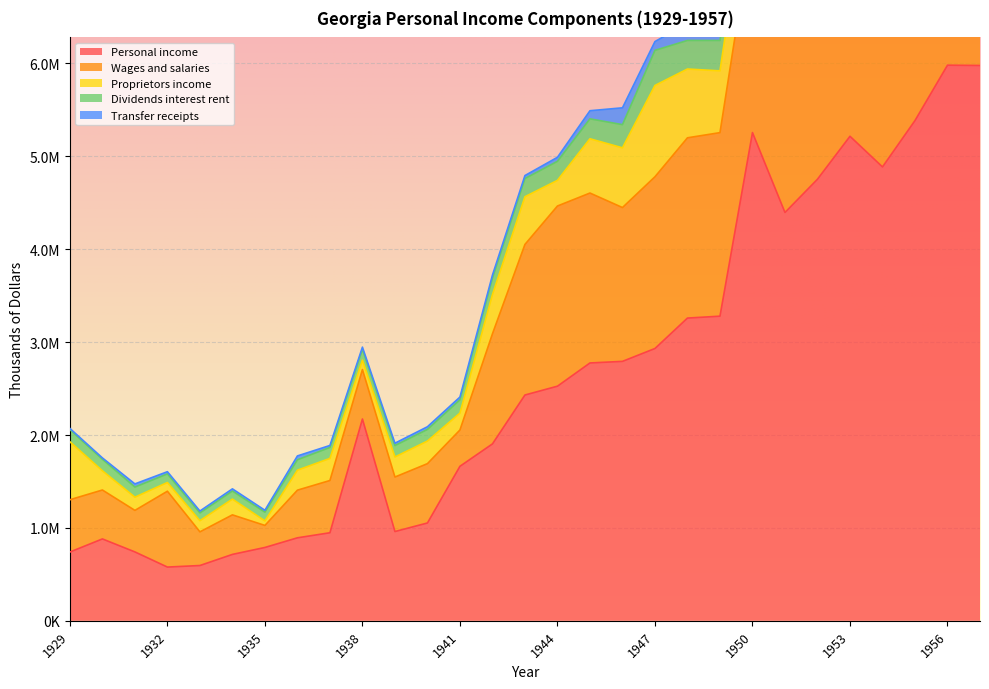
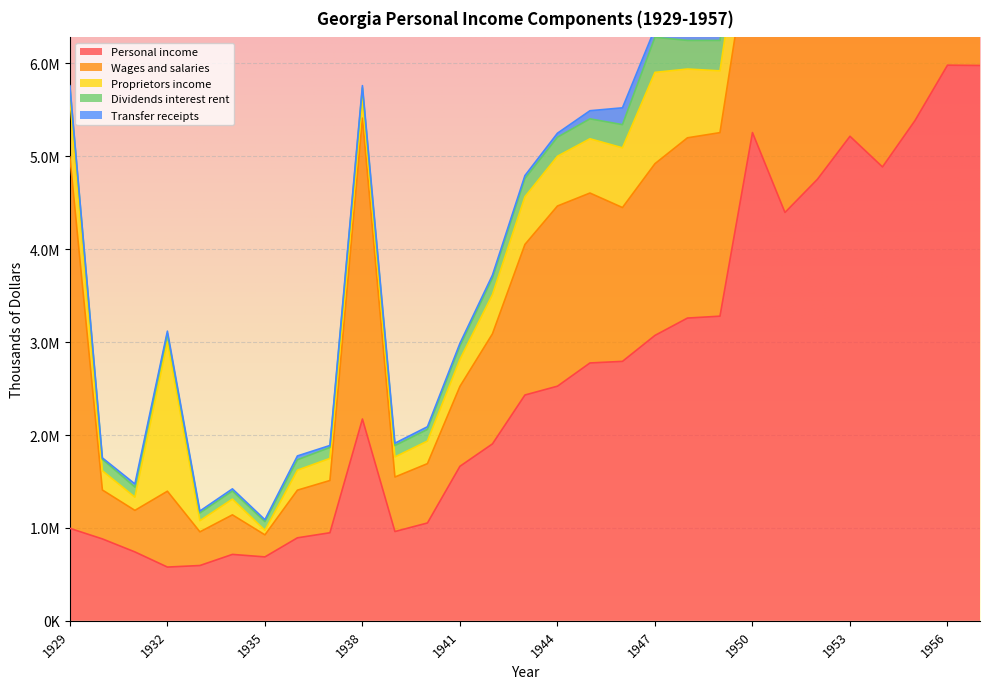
Personal income, 1929: 700000 -> 1000000
Wages and salaries, 1929: 600000 -> 4000000
Proprietors income, 1932: 100000 -> 1600000
Personal income, 1935: 800000 -> 700000
Wages and salaries, 1938: 500000 -> 3200000
Proprietors income, 1938: 100000 -> 200000
Wages and salaries, 1941: 400000 -> 900000
Proprietors income, 1941: 200000 -> 300000
Proprietors income, 1944: 300000 -> 500000
Personal income, 1947: 2900000 -> 3100000
